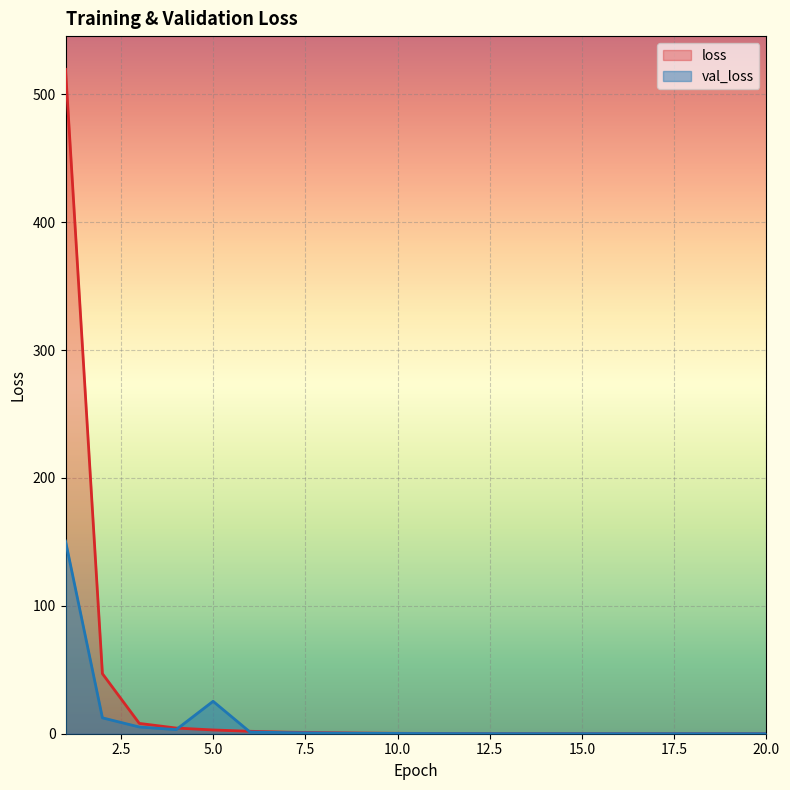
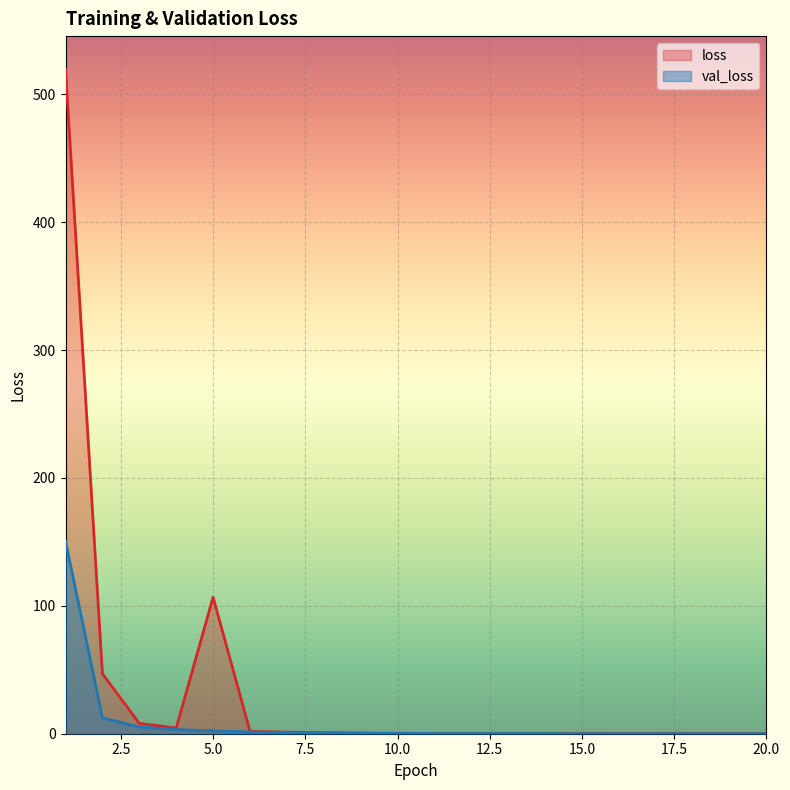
loss, 5.0: 3 -> 107
val_loss, 5.0: 25 -> 2
